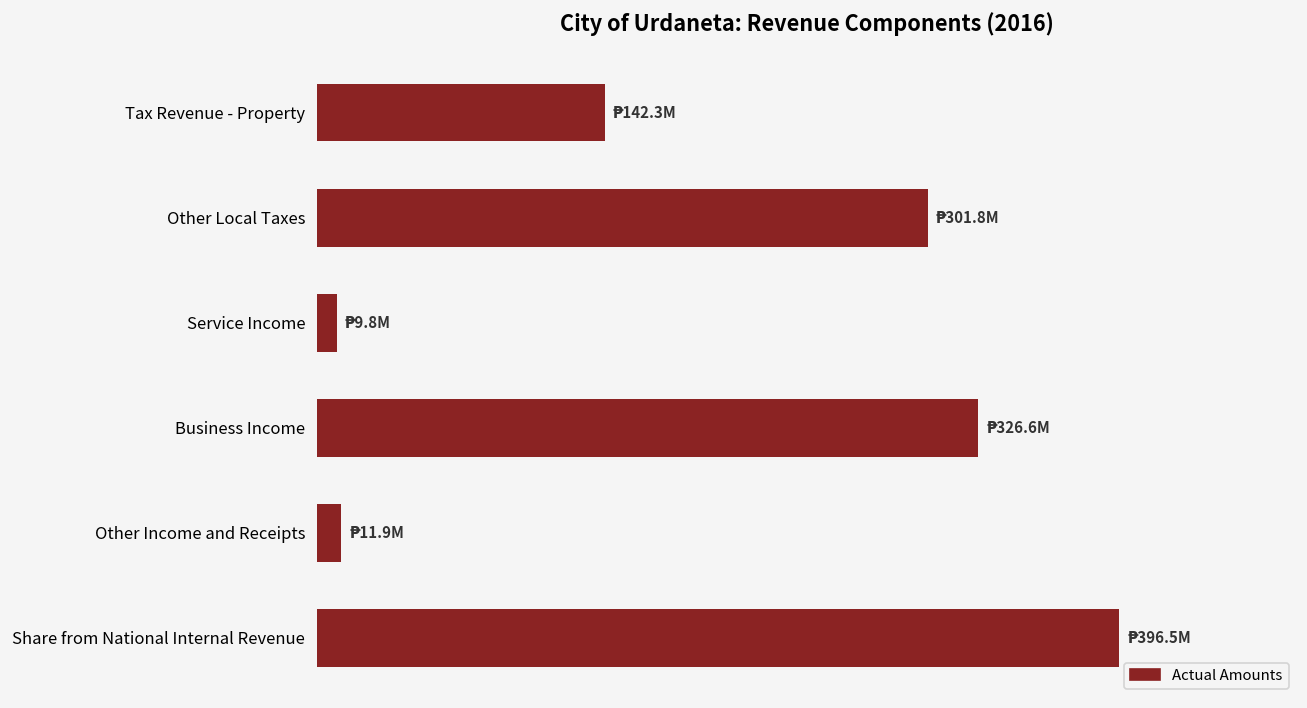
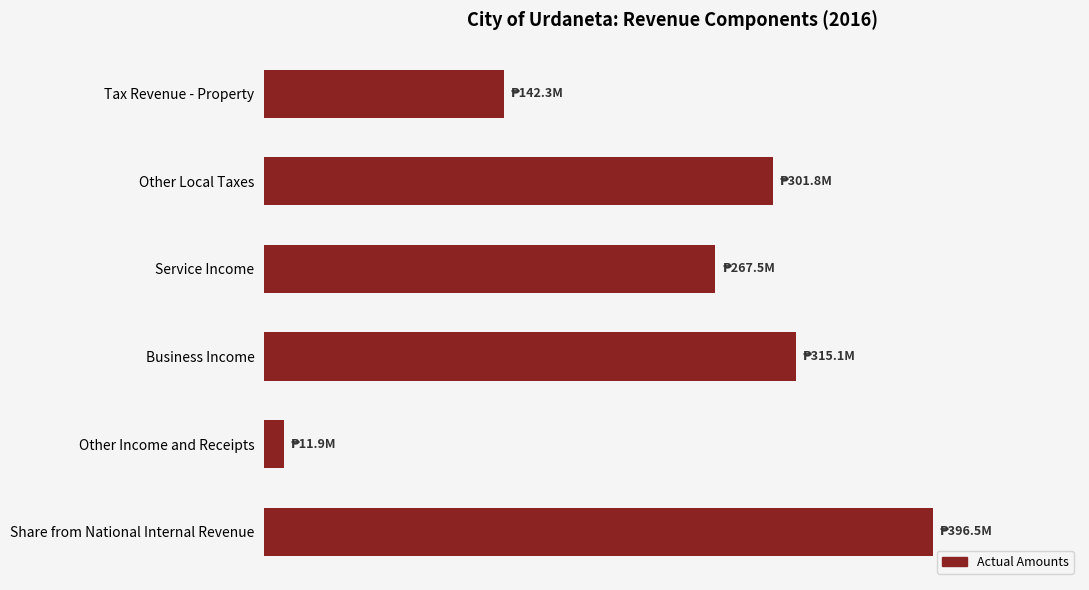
Service Income: 9.8M -> 267.5M
Business Income: 326.6M -> 315.1M
